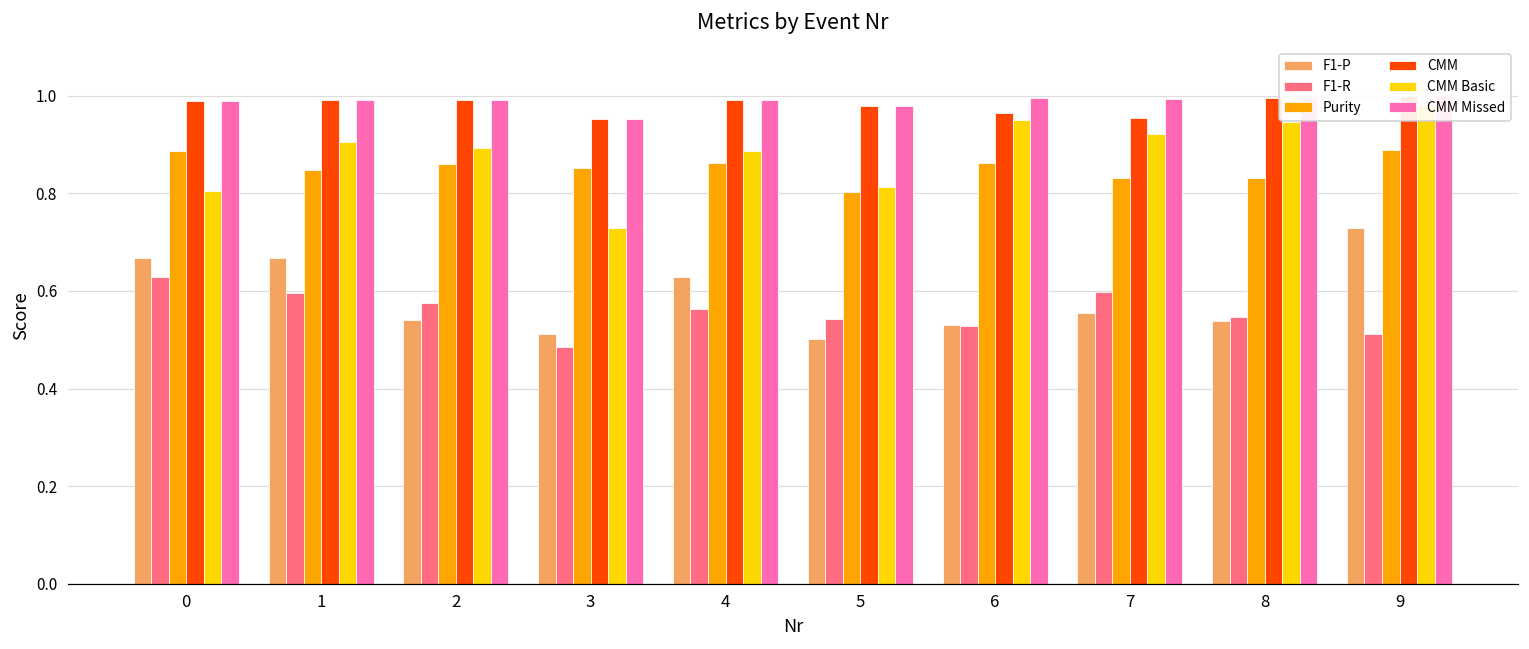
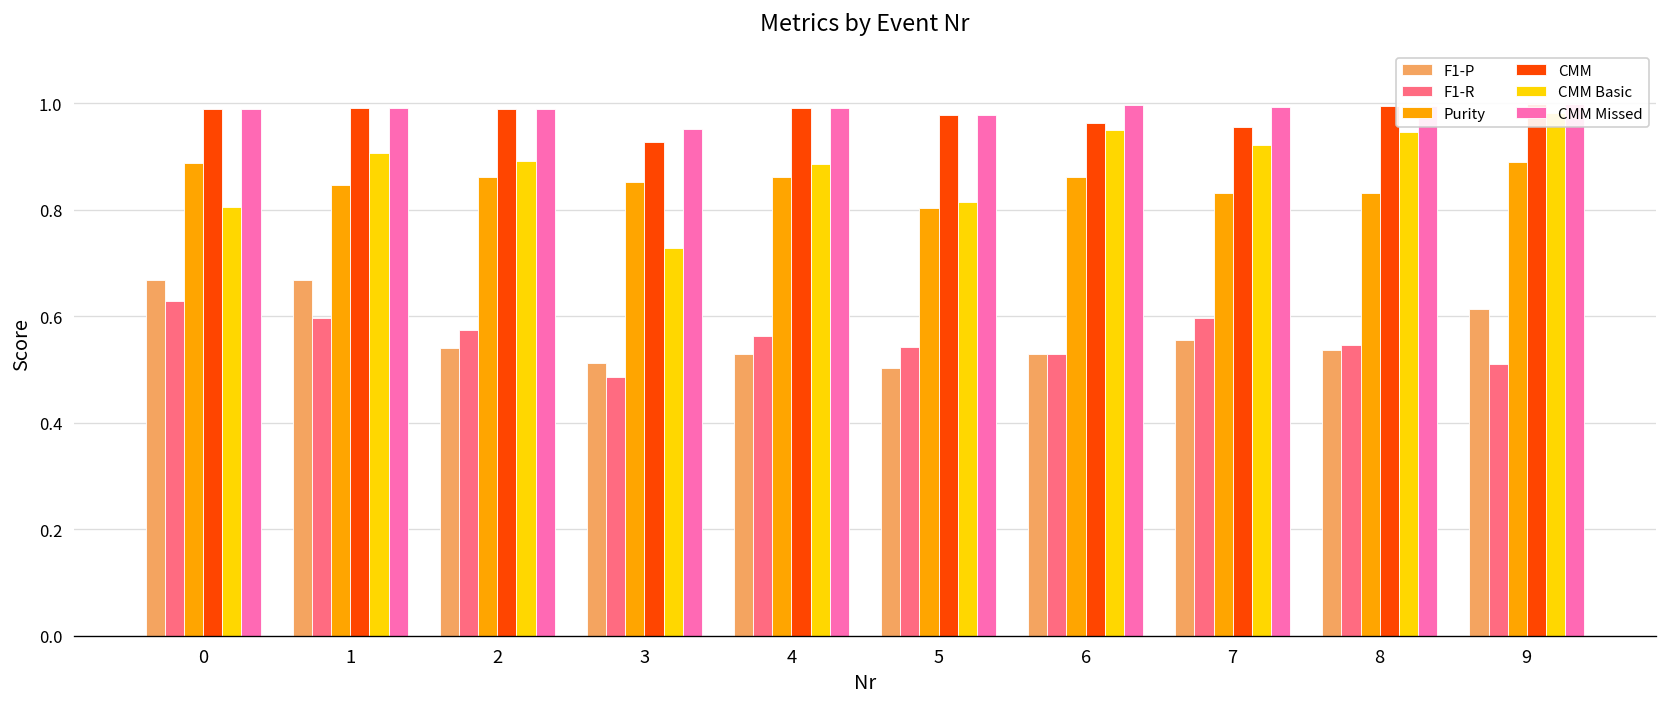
CMM, 3: 0.95 -> 0.93
F1-P, 4: 0.63 -> 0.53
F1-P, 9: 0.73 -> 0.61
